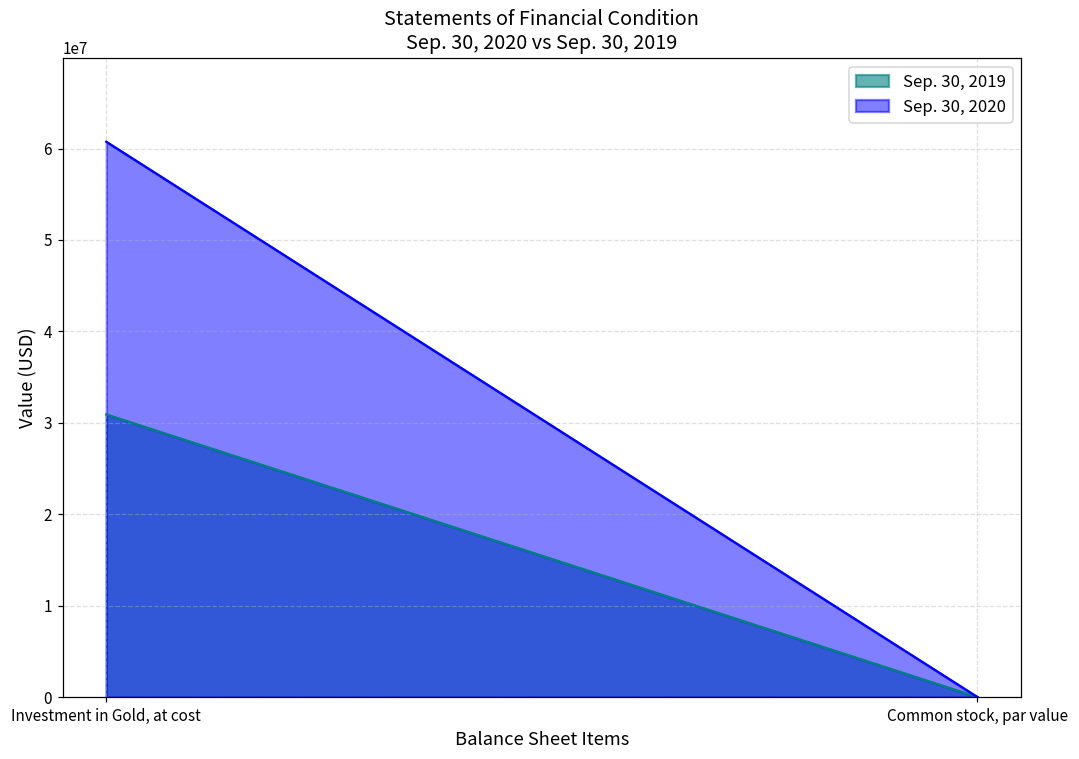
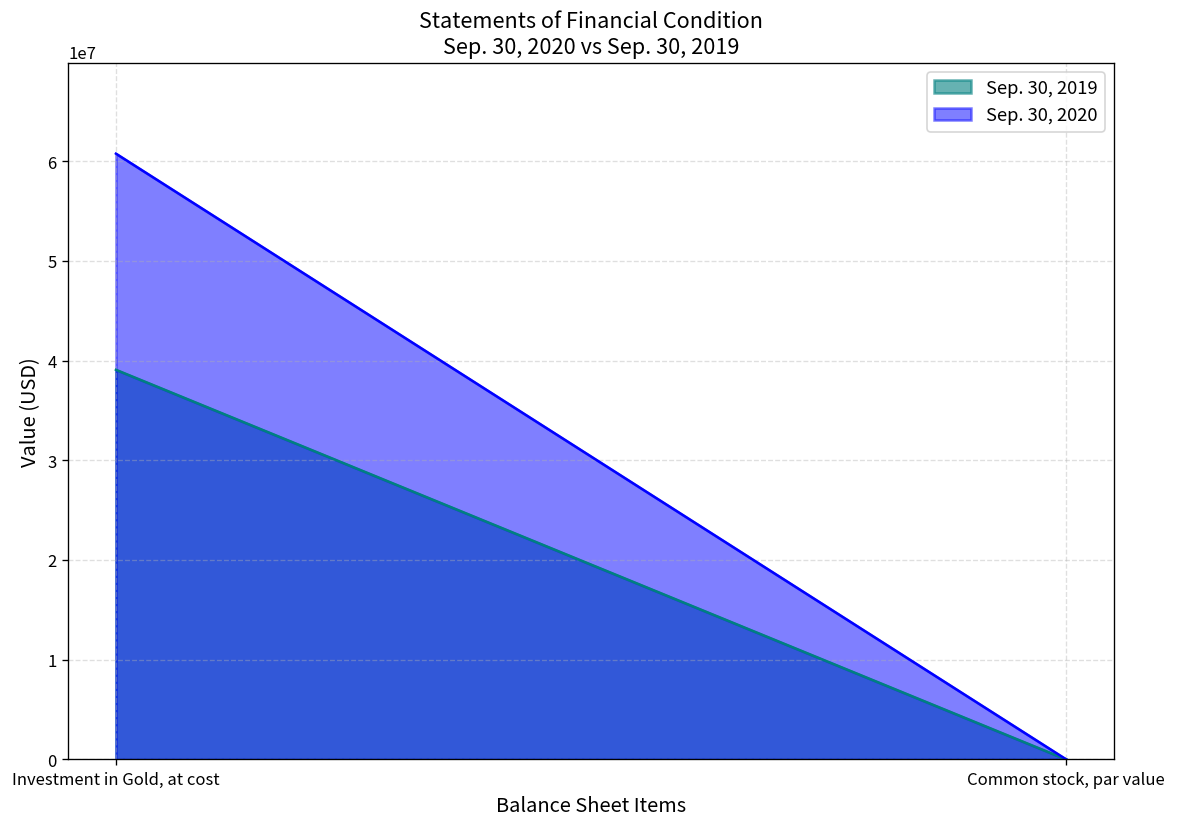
Sep. 30, 2019, Investment in Gold, at cost: 31000000 -> 39000000
